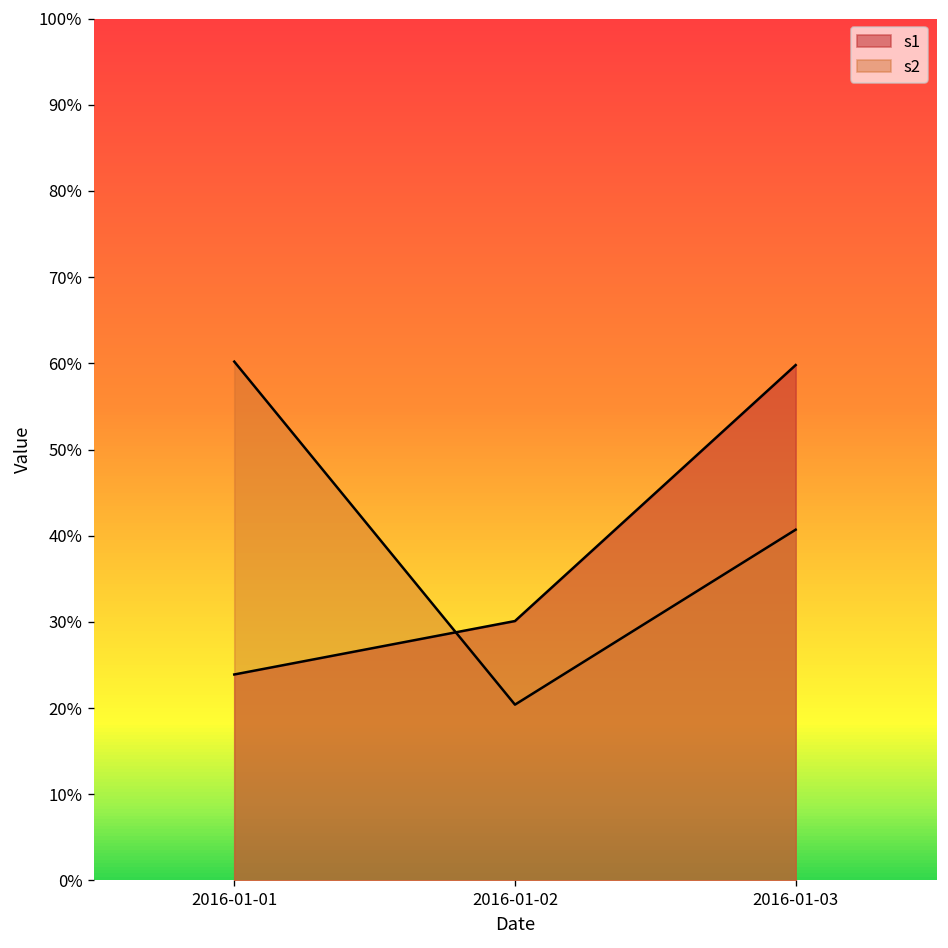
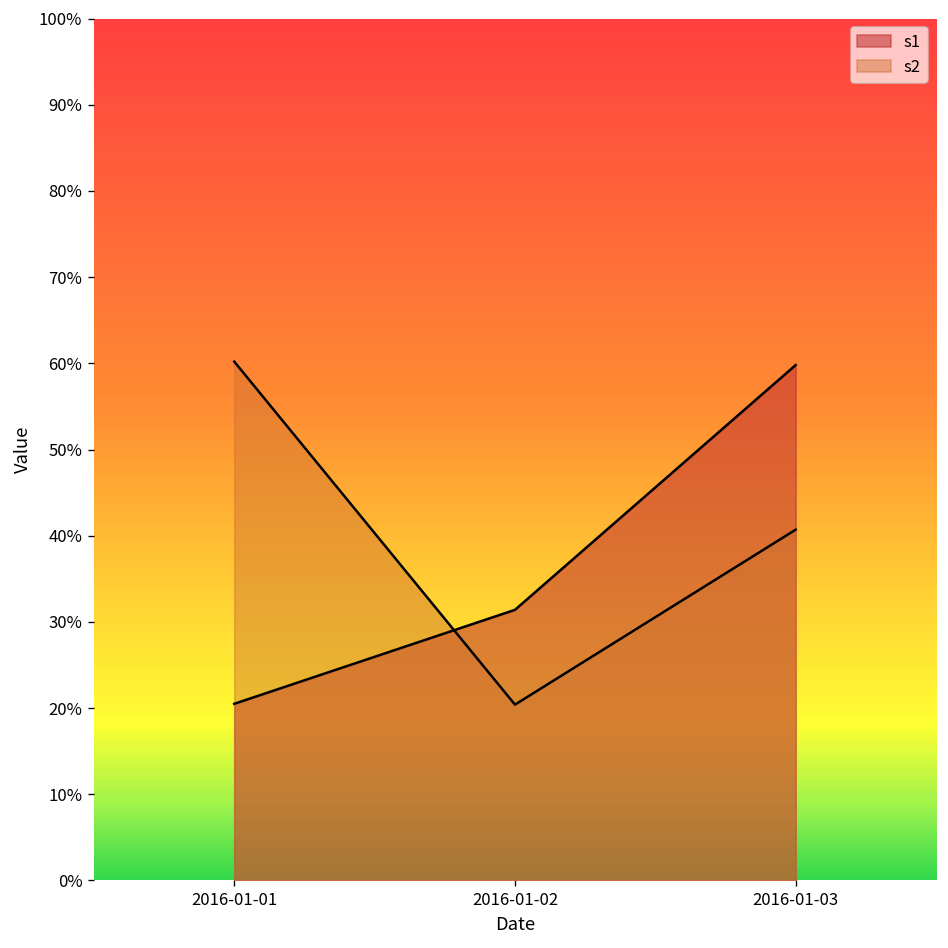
s1, 2016-01-01: 24% -> 21%
s1, 2016-01-02: 30% -> 31%
